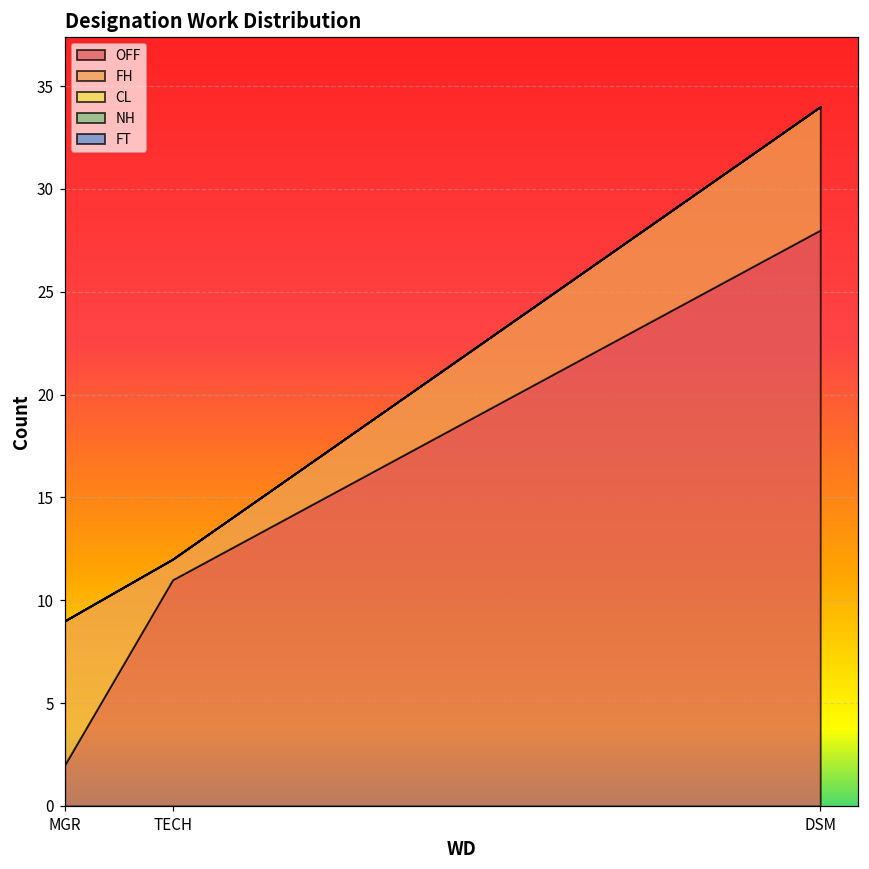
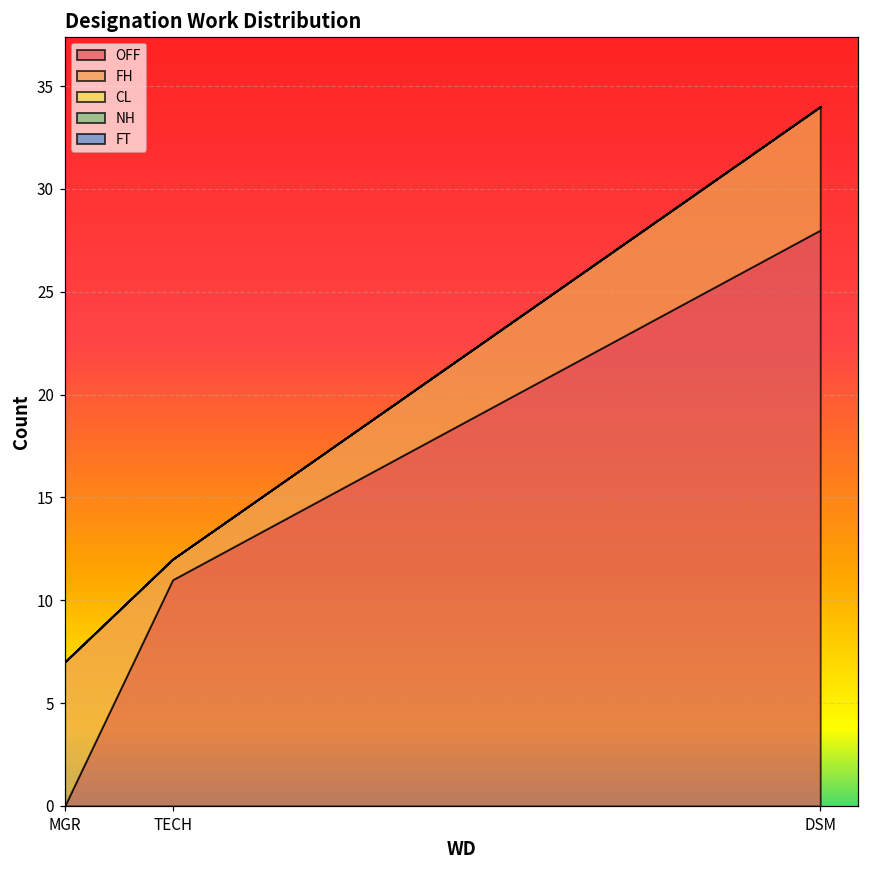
OFF, MGR: 2 -> 0
